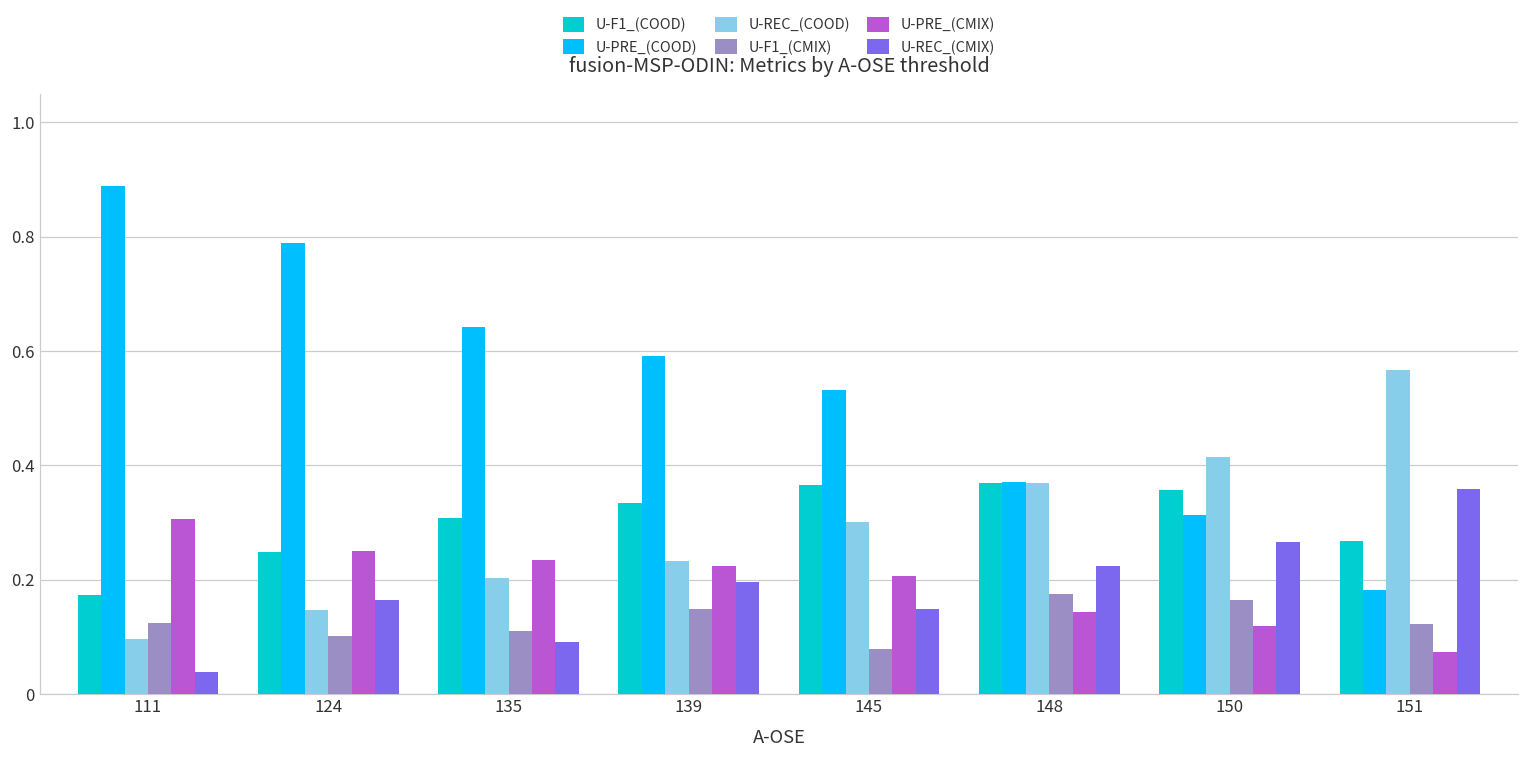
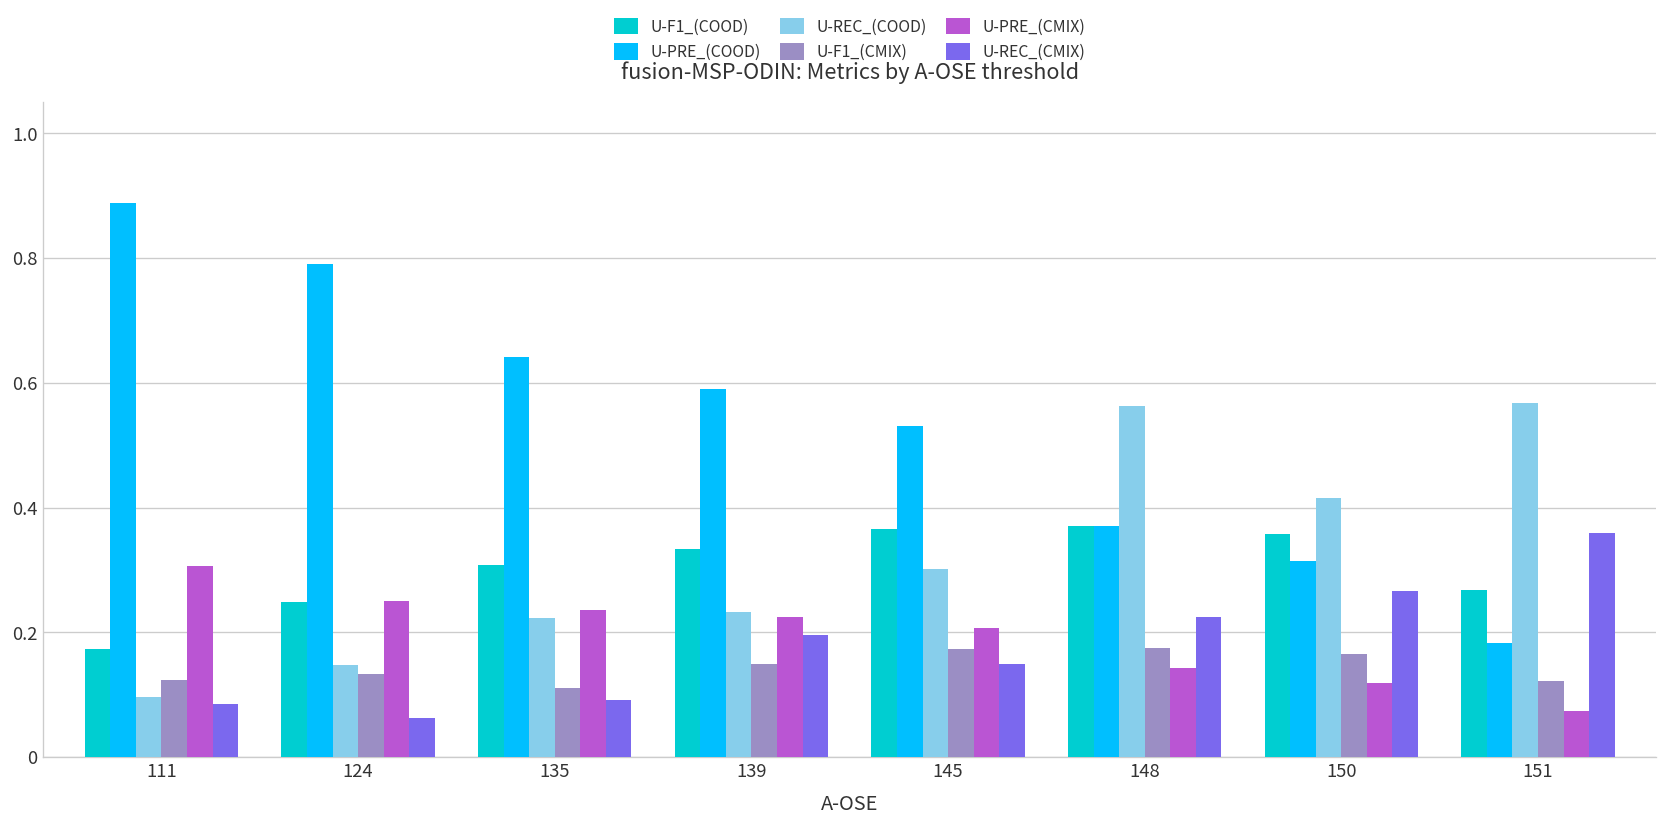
U-REC_(CMIX), 111: 0.04 -> 0.09
U-F1_(CMIX), 124: 0.10 -> 0.13
U-REC_(CMIX), 124: 0.16 -> 0.06
U-REC_(COOD), 135: 0.20 -> 0.22
U-F1_(CMIX), 145: 0.08 -> 0.17
U-REC_(COOD), 148: 0.37 -> 0.56
